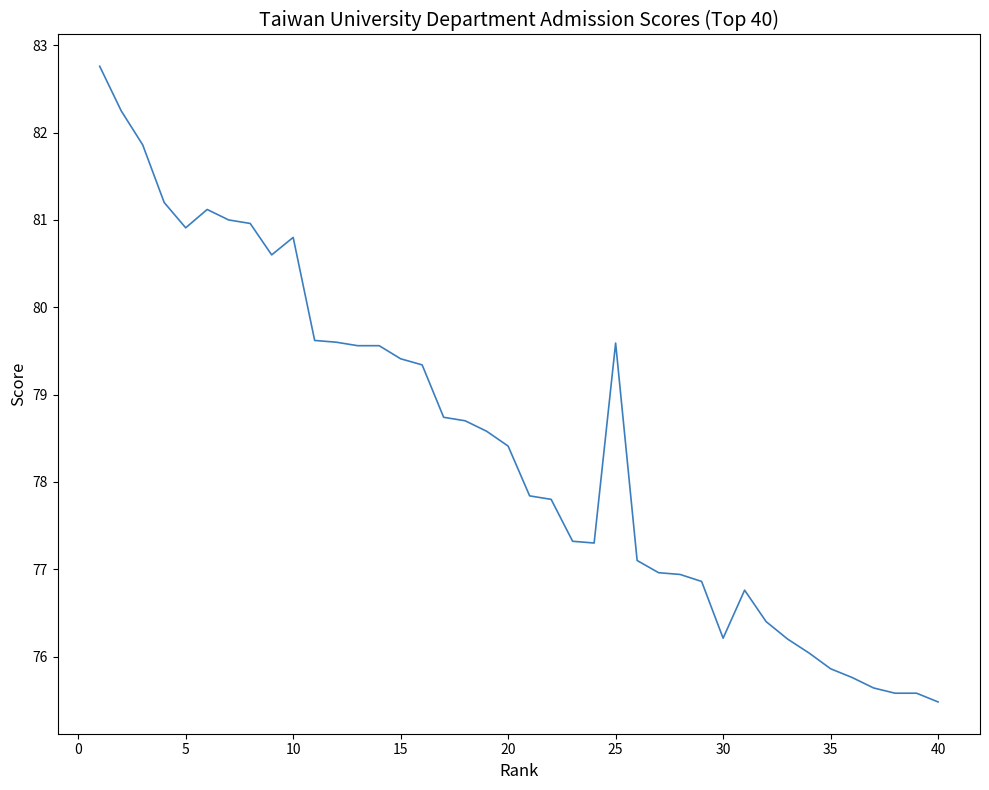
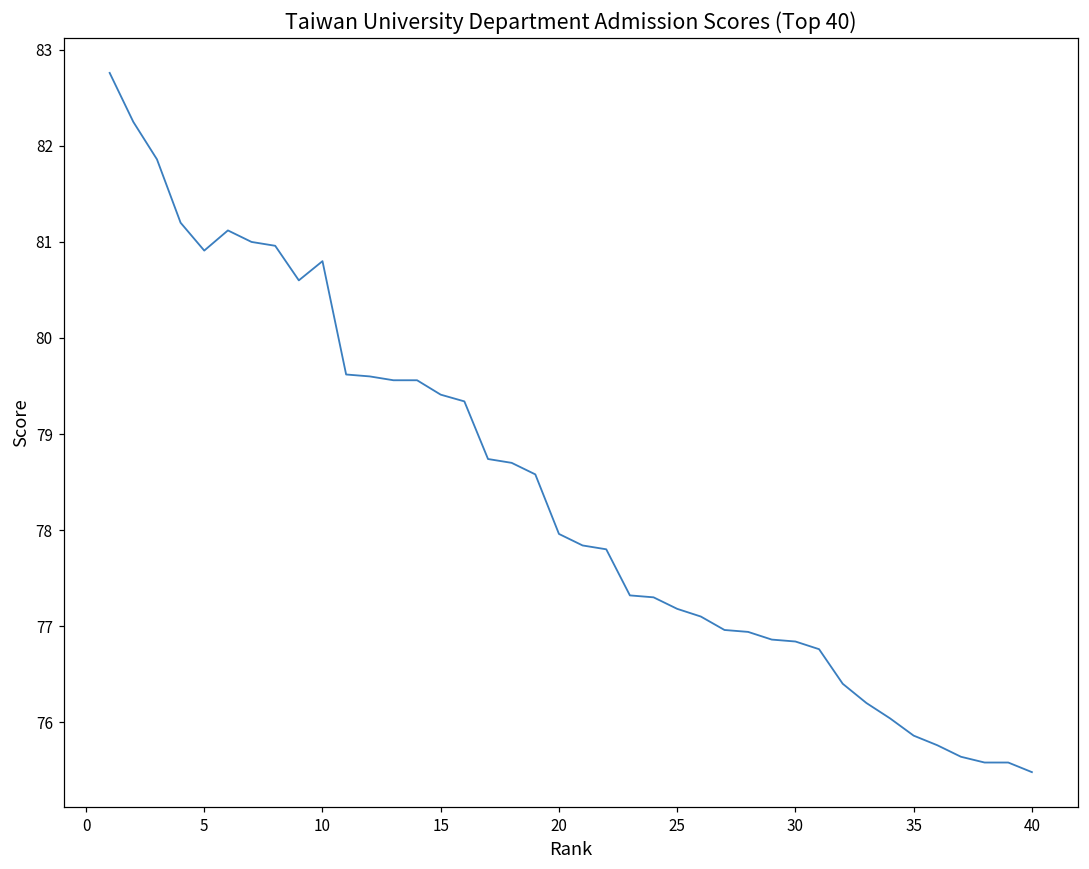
20: 78.4 -> 78.0
25: 79.6 -> 77.2
30: 76.2 -> 76.8
